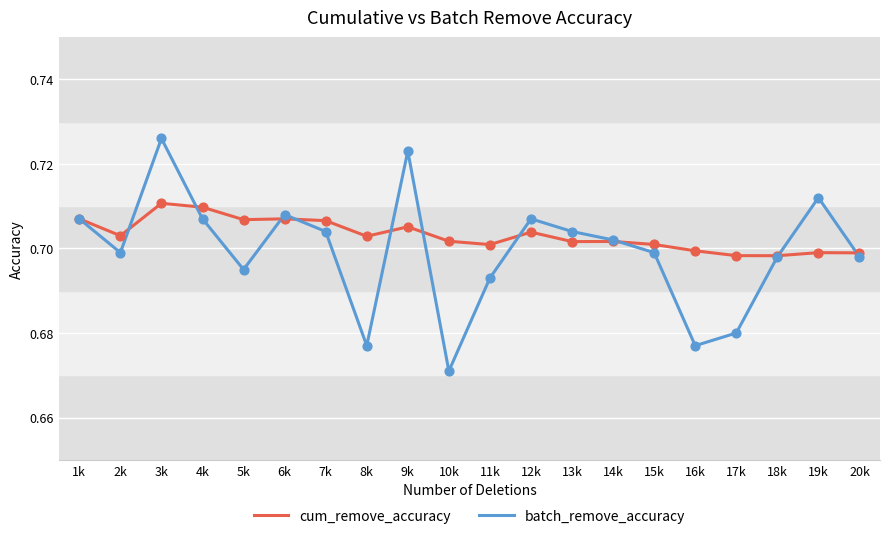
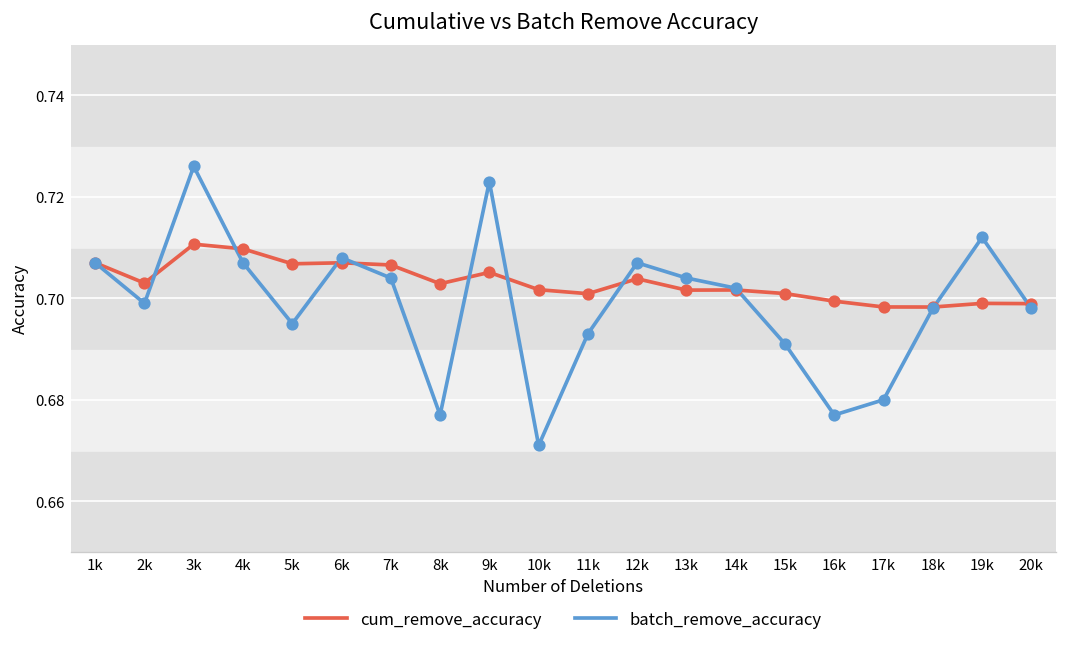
batch_remove_accuracy, 15k: 0.699 -> 0.691
